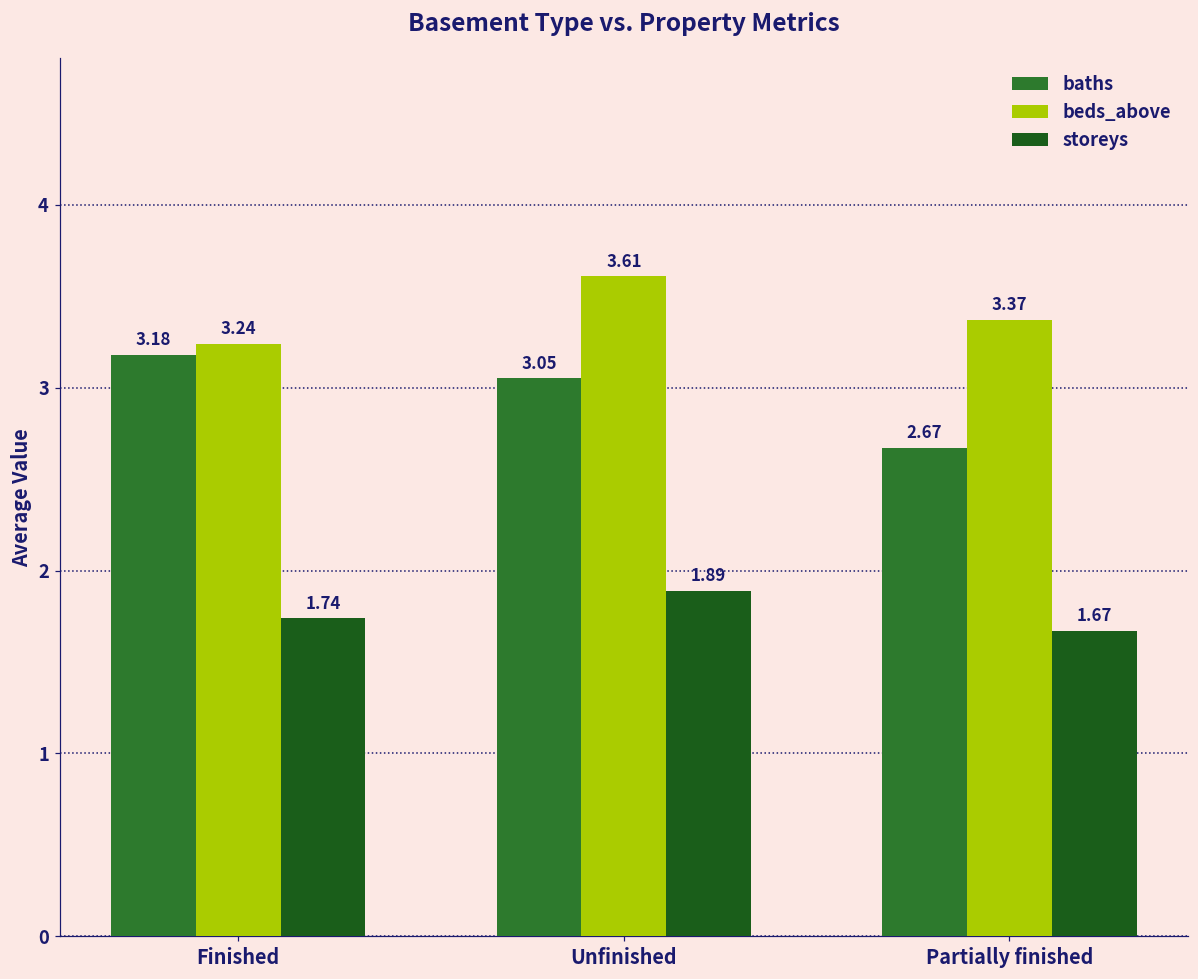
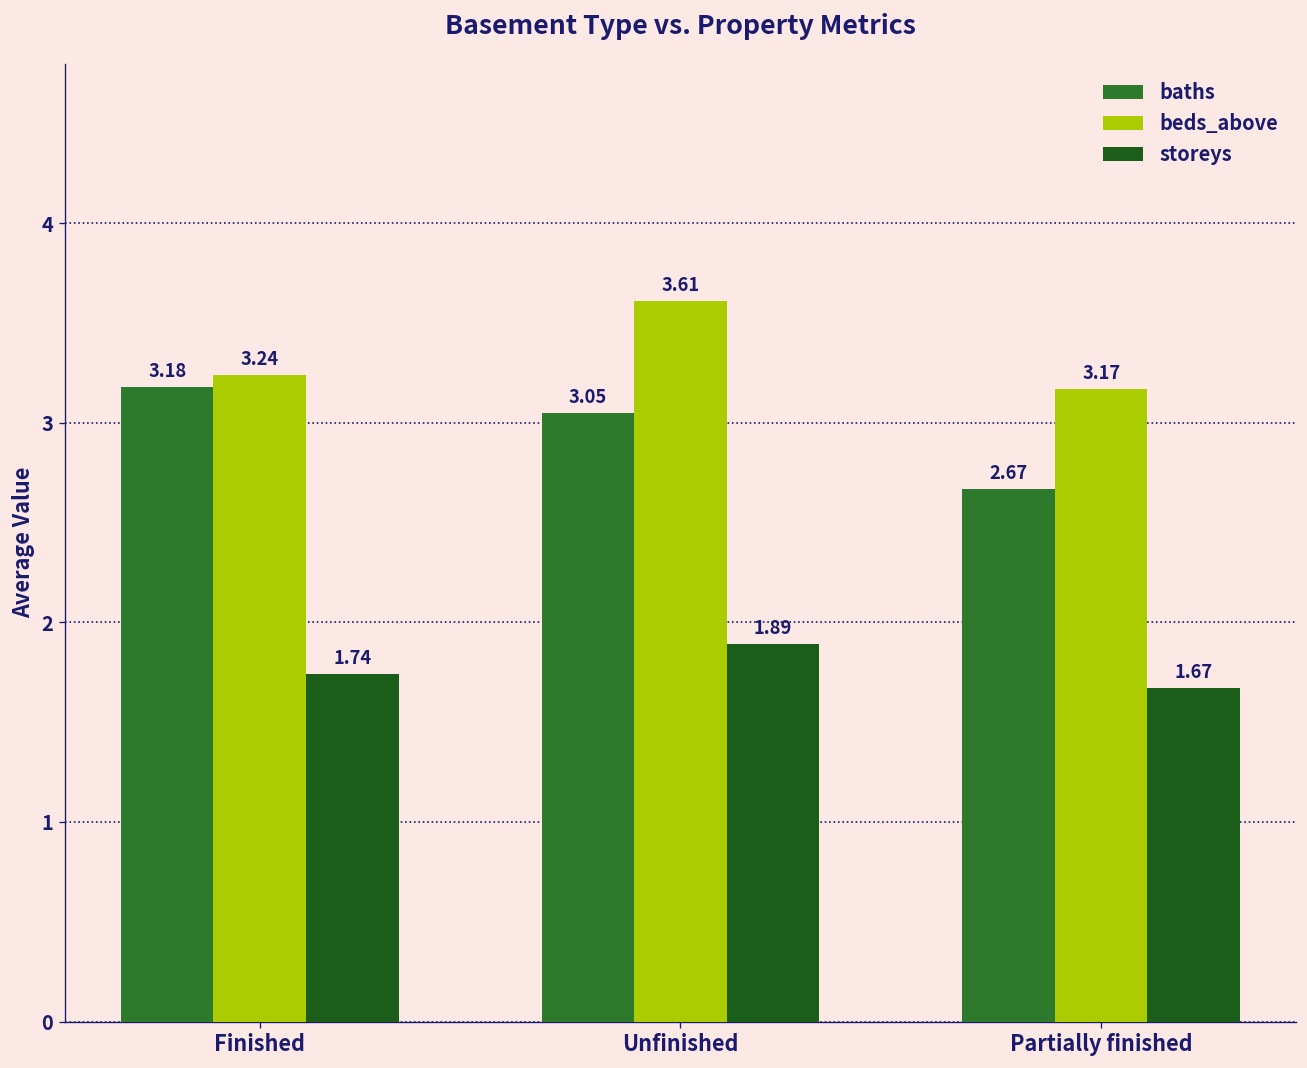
beds_above, Partially finished: 3.37 -> 3.17
